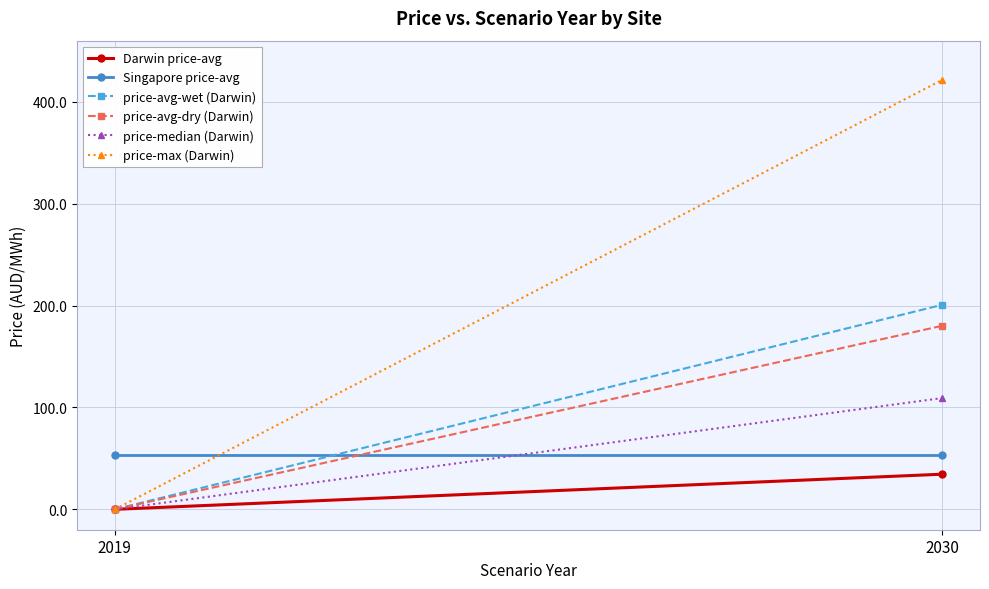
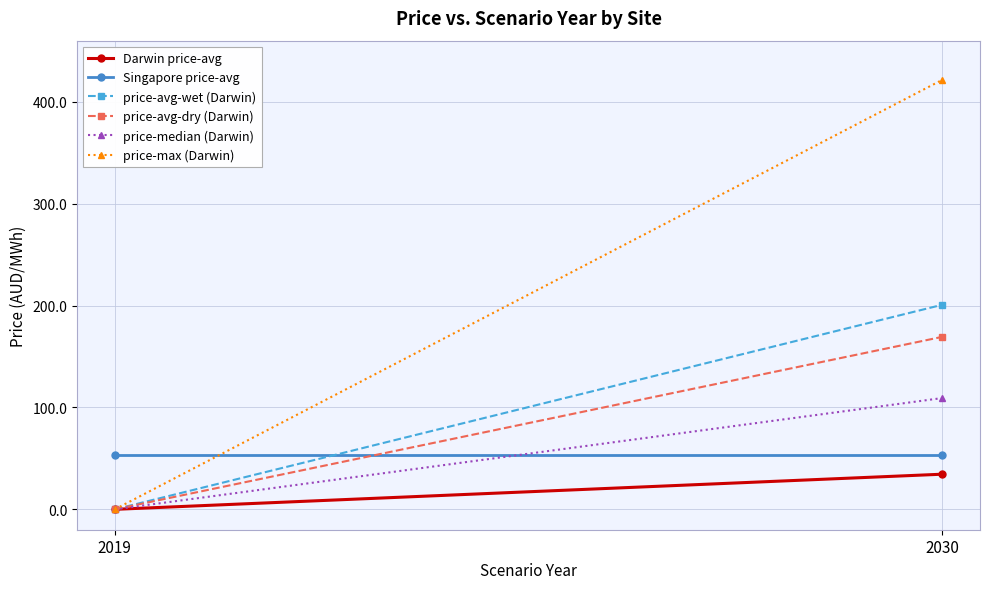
price-avg-dry (Darwin), 2030: 180 -> 169
